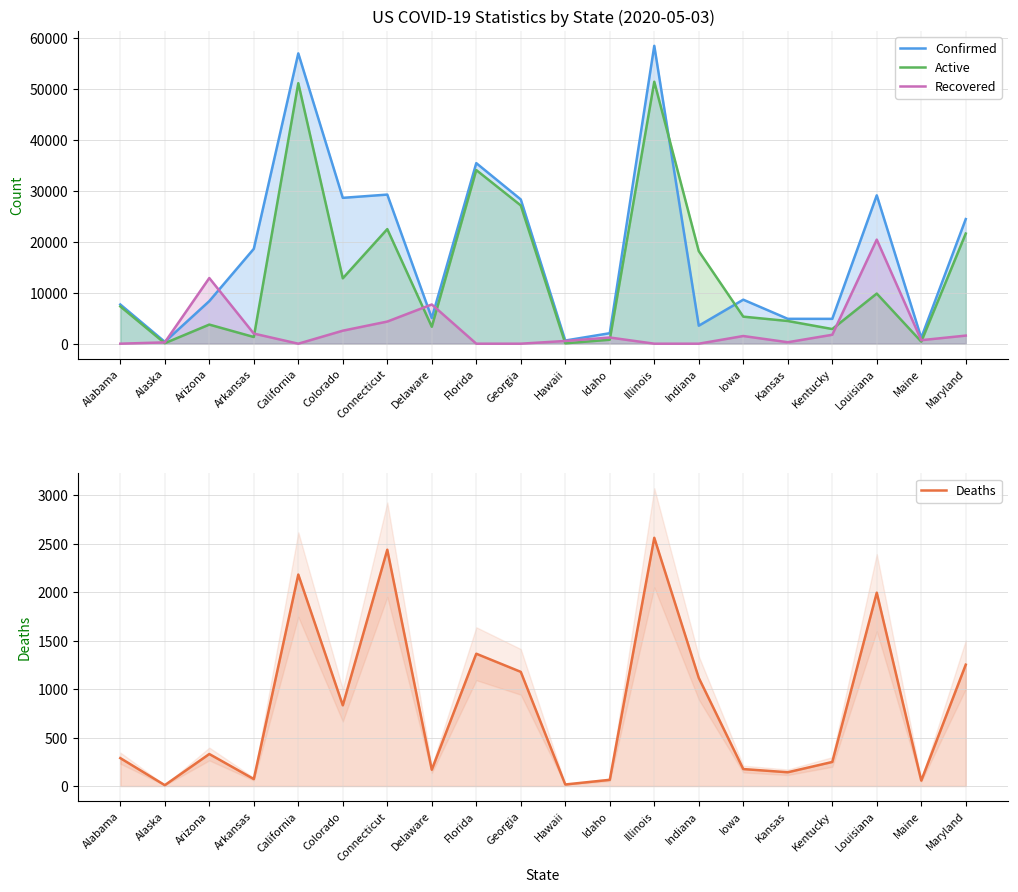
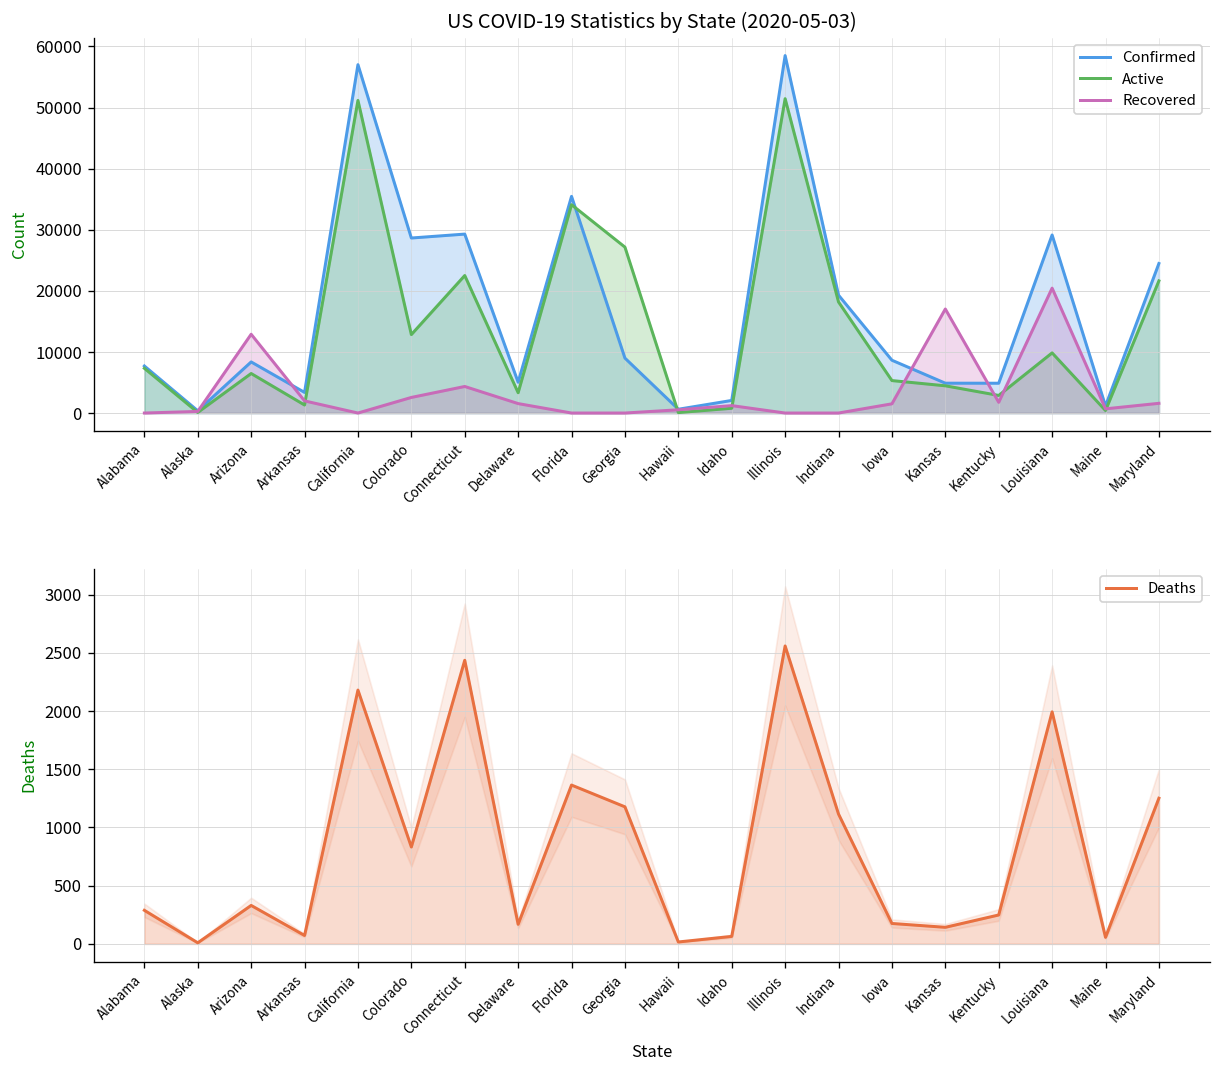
US COVID-19 Statistics by State (2020-05-03), Active, Arizona: 4000 -> 6000
US COVID-19 Statistics by State (2020-05-03), Confirmed, Arkansas: 19000 -> 3000
US COVID-19 Statistics by State (2020-05-03), Recovered, Delaware: 8000 -> 2000
US COVID-19 Statistics by State (2020-05-03), Confirmed, Georgia: 28000 -> 9000
US COVID-19 Statistics by State (2020-05-03), Confirmed, Indiana: 4000 -> 19000
US COVID-19 Statistics by State (2020-05-03), Recovered, Kansas: 0 -> 17000
